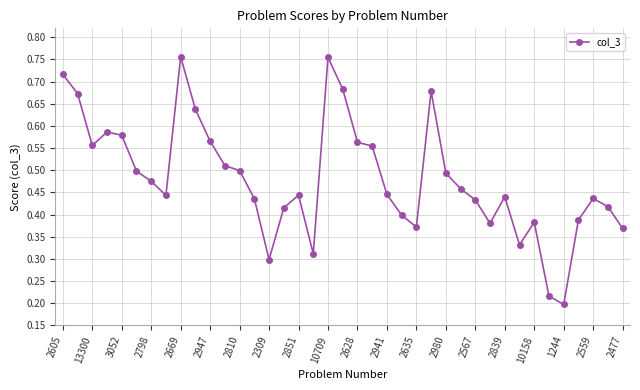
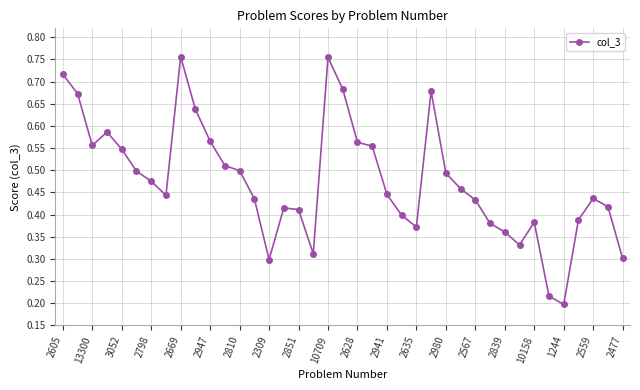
3052: 0.58 -> 0.55
2851: 0.44 -> 0.41
2839: 0.44 -> 0.36
2477: 0.37 -> 0.30
